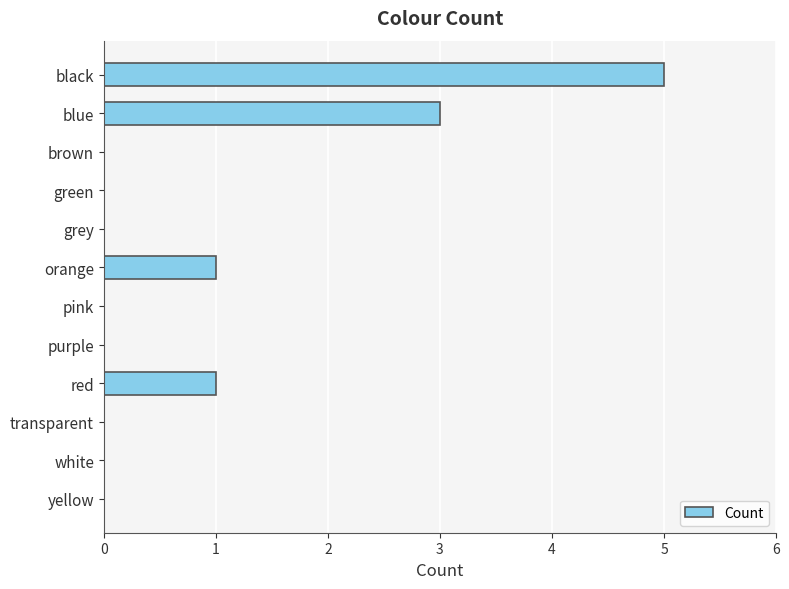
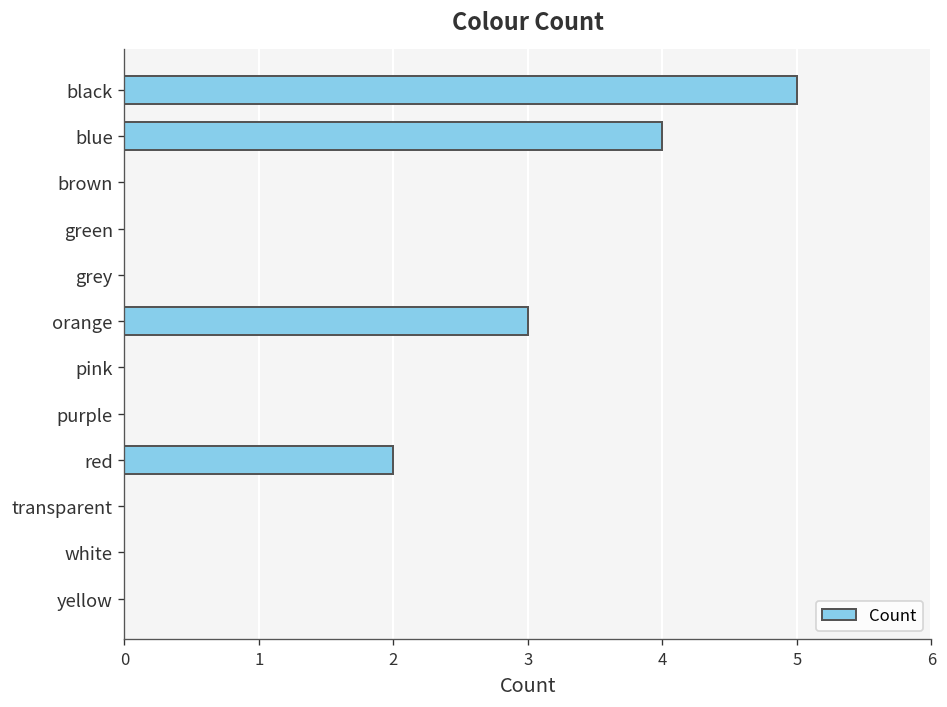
blue: 3 -> 4
orange: 1 -> 3
red: 1 -> 2
